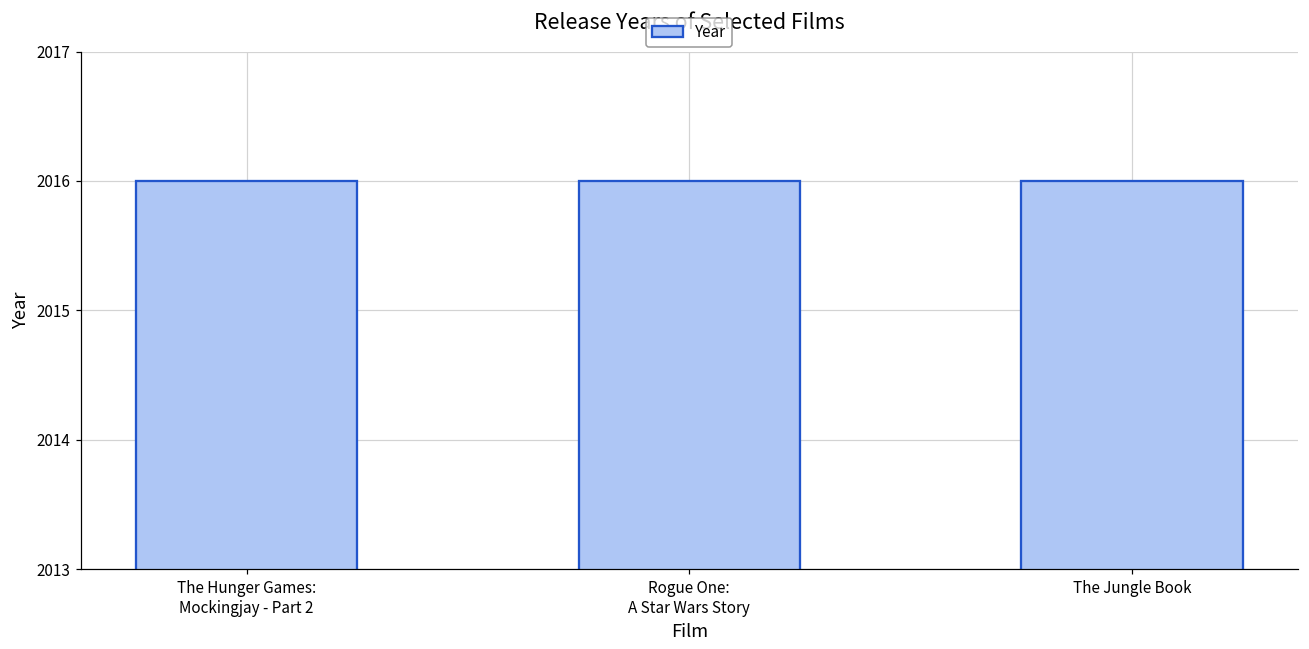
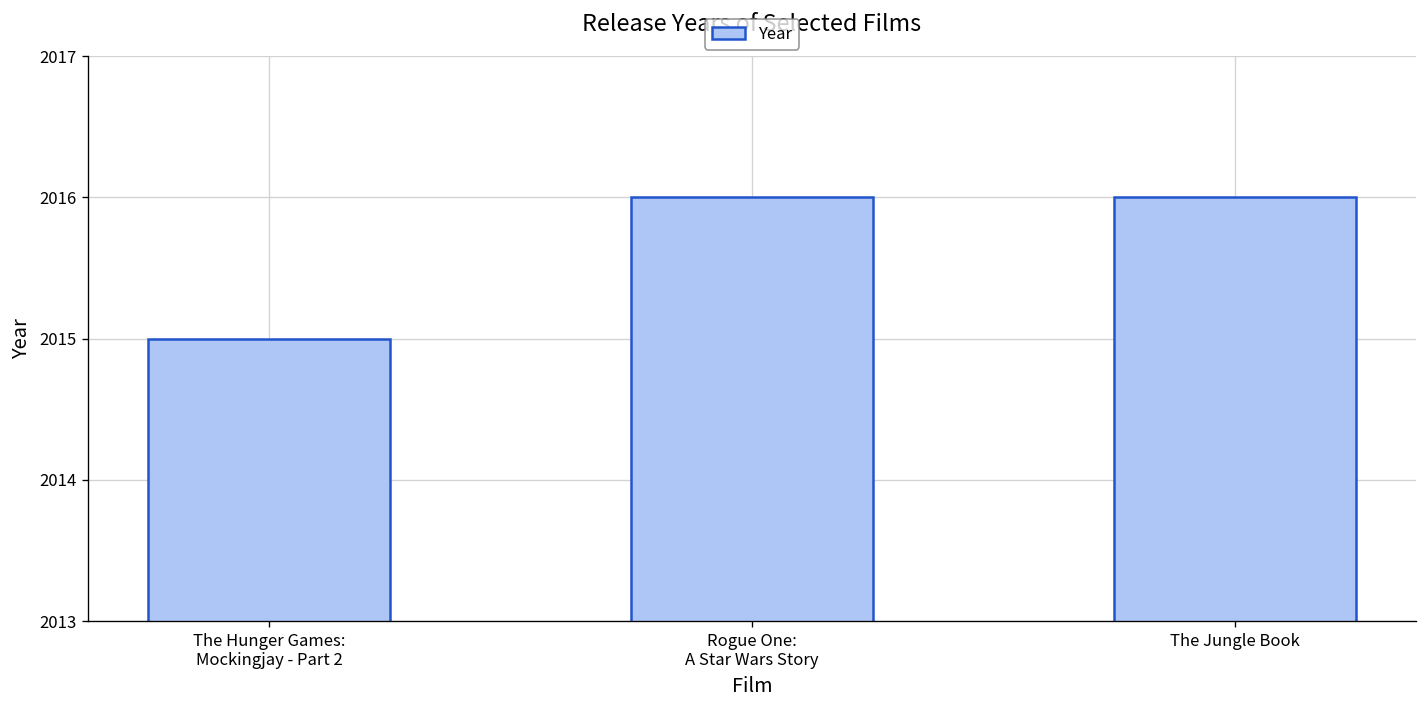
The Hunger Games: Mockingjay - Part 2: 2016 -> 2015
